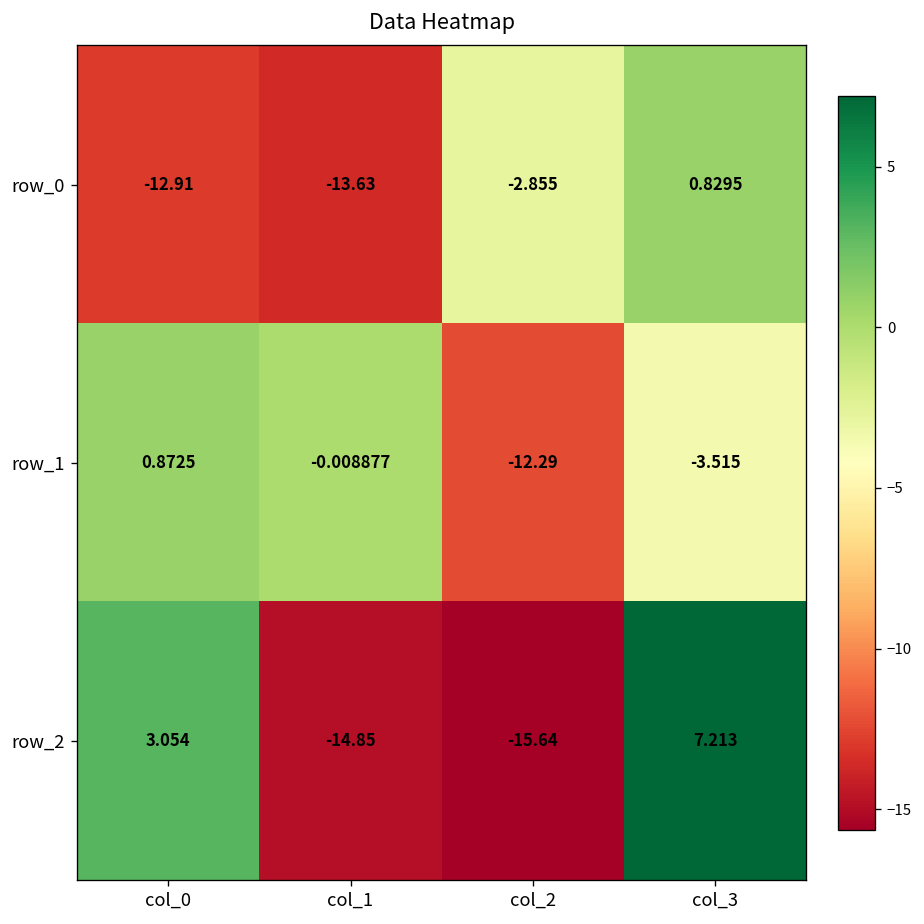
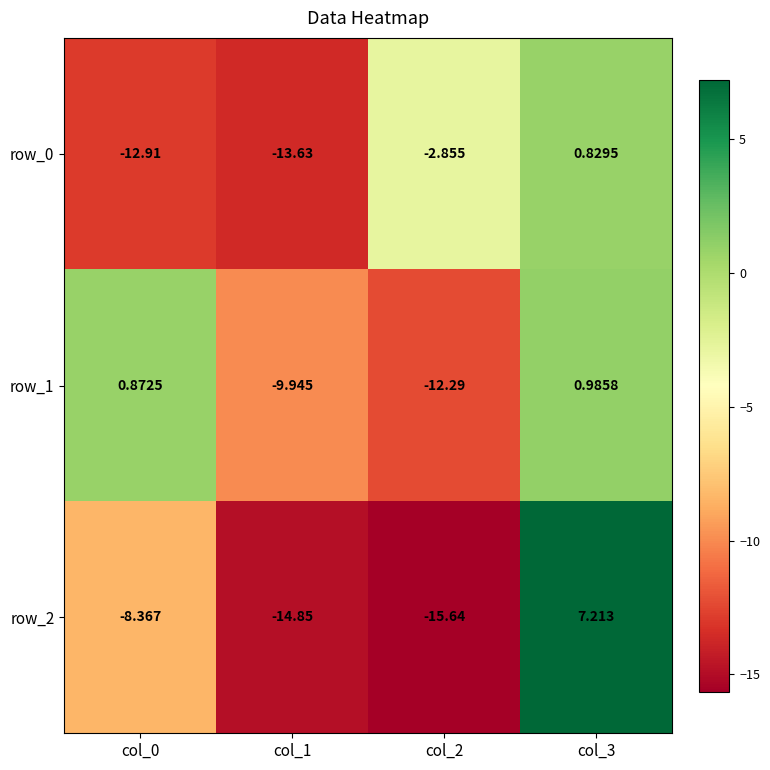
row_1, col_1: -0.008877 -> -9.945
row_1, col_3: -3.515 -> 0.9858
row_2, col_0: 3.054 -> -8.367
